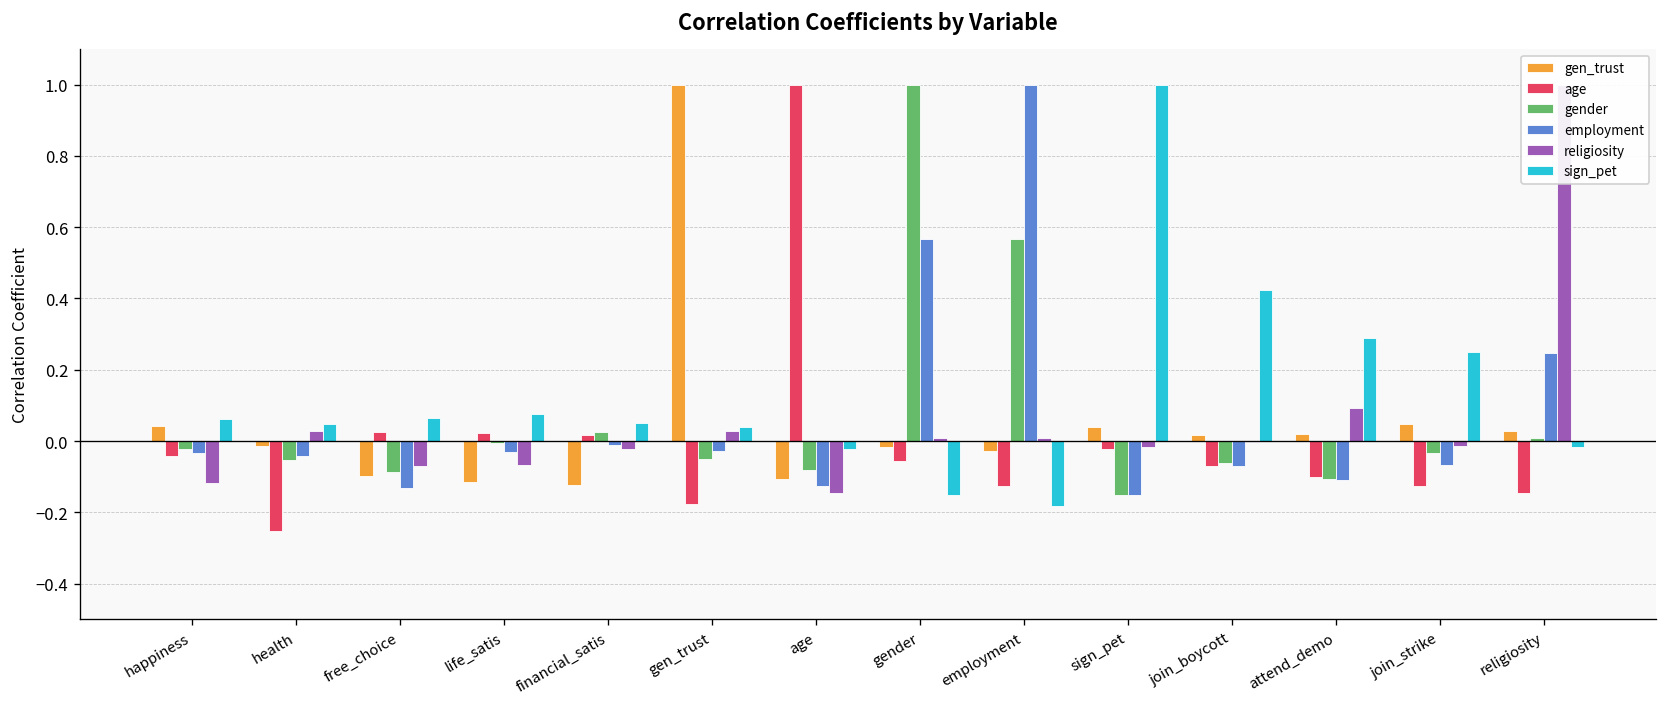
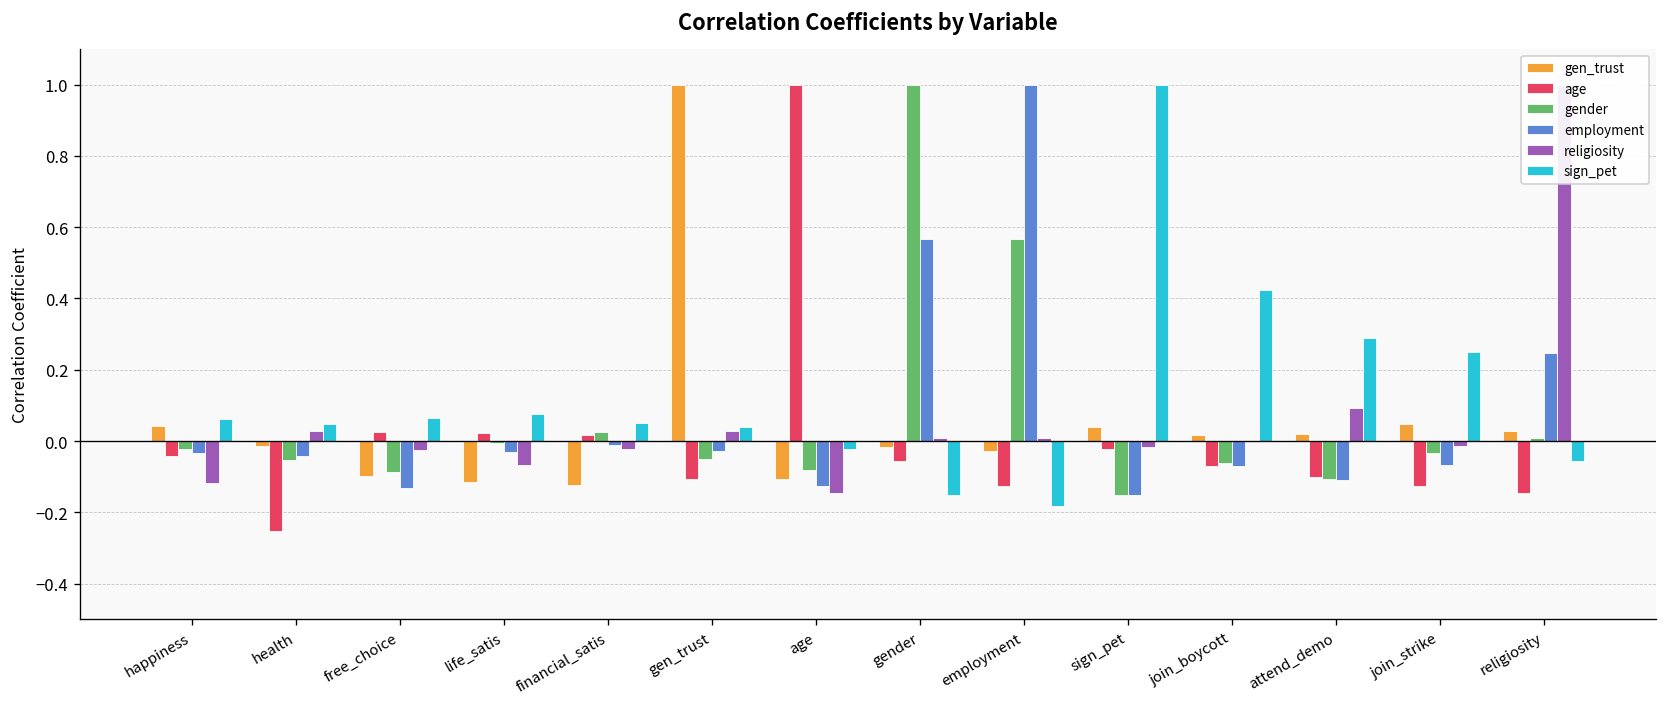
religiosity, free_choice: -0.07 -> -0.03
age, gen_trust: -0.18 -> -0.11
sign_pet, religiosity: -0.02 -> -0.06
